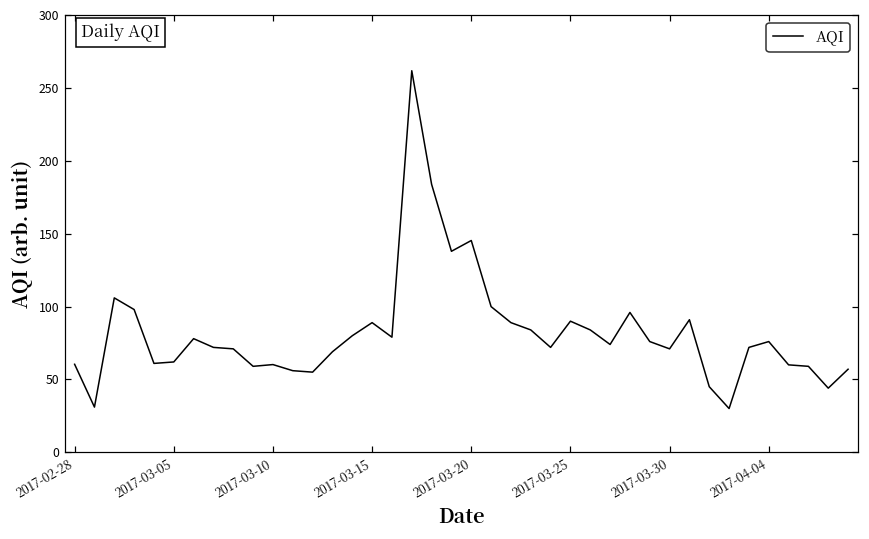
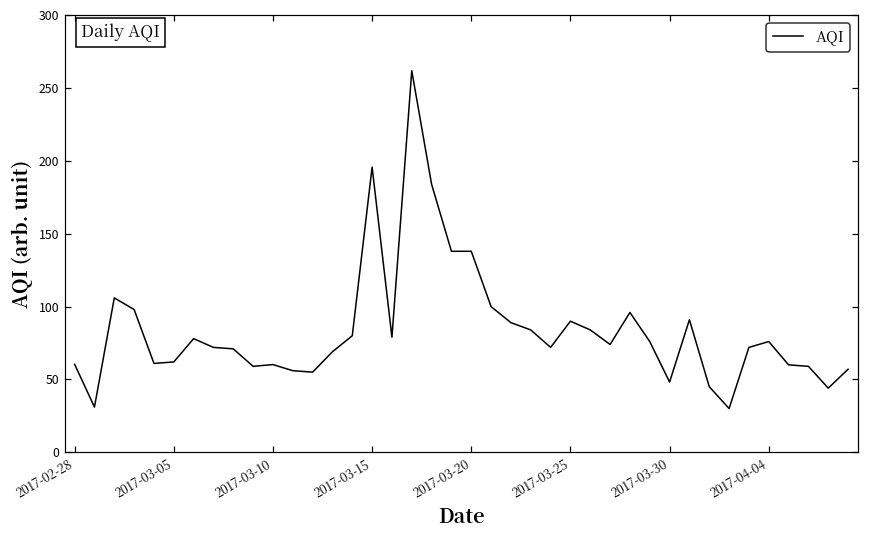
2017-03-15: 89 -> 196
2017-03-20: 145 -> 138
2017-03-30: 71 -> 48
